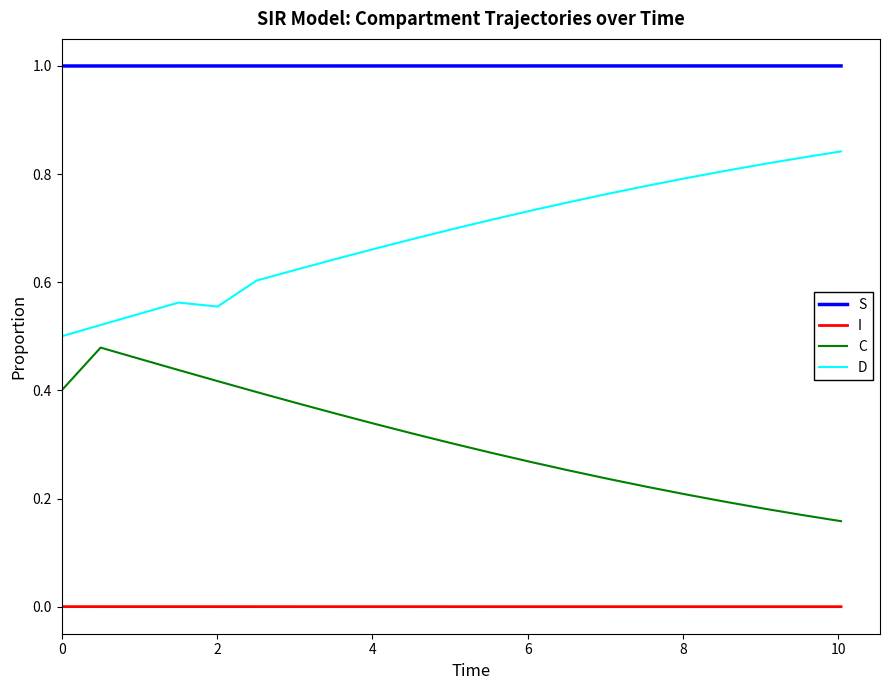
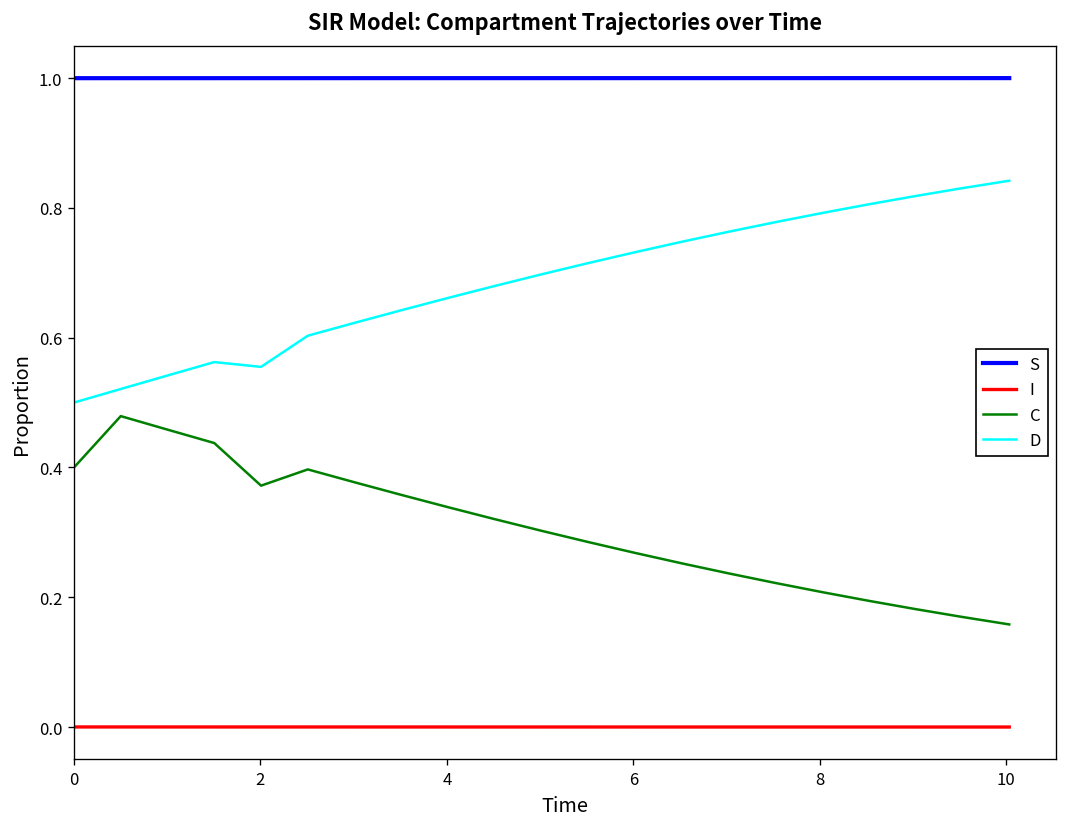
C, 2: 0.42 -> 0.37
